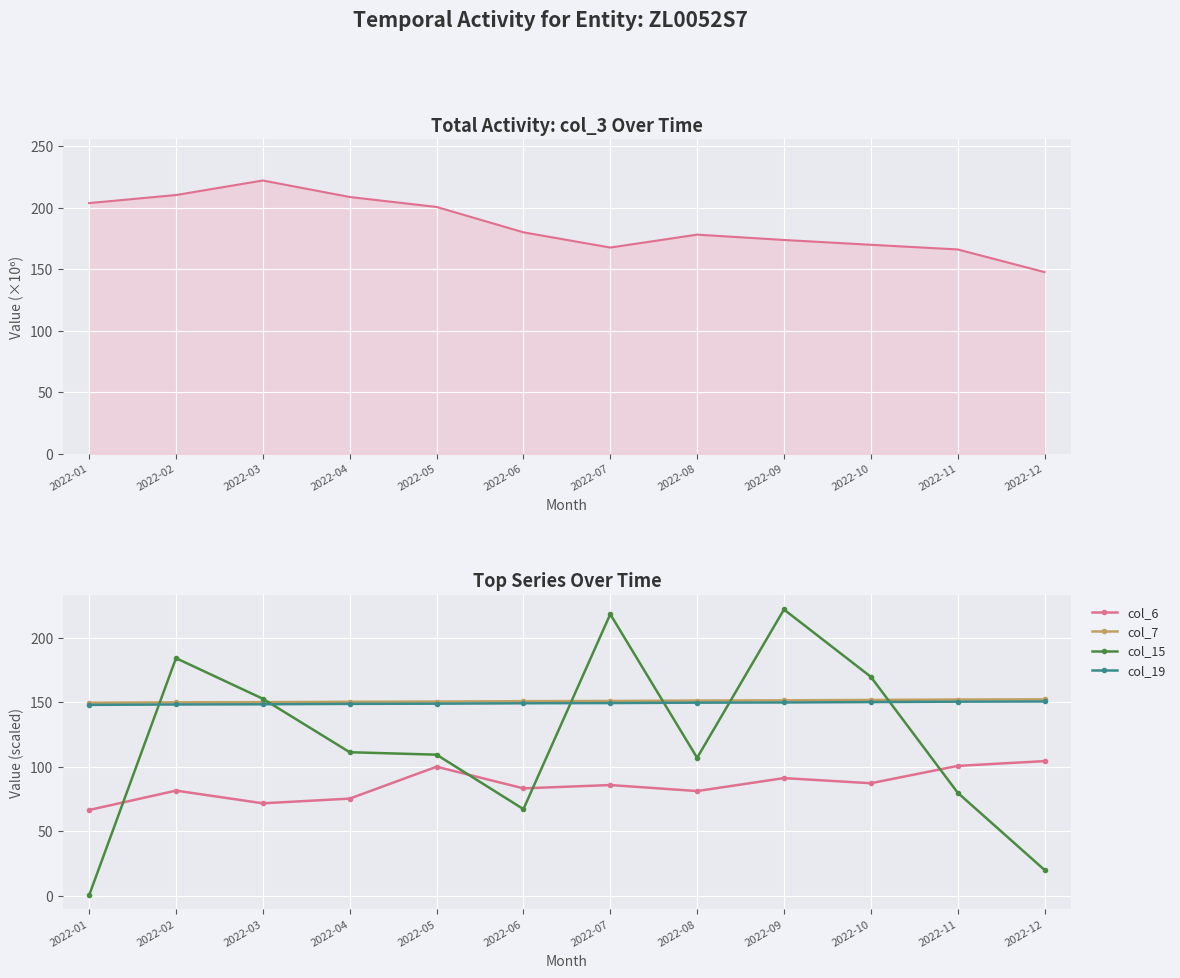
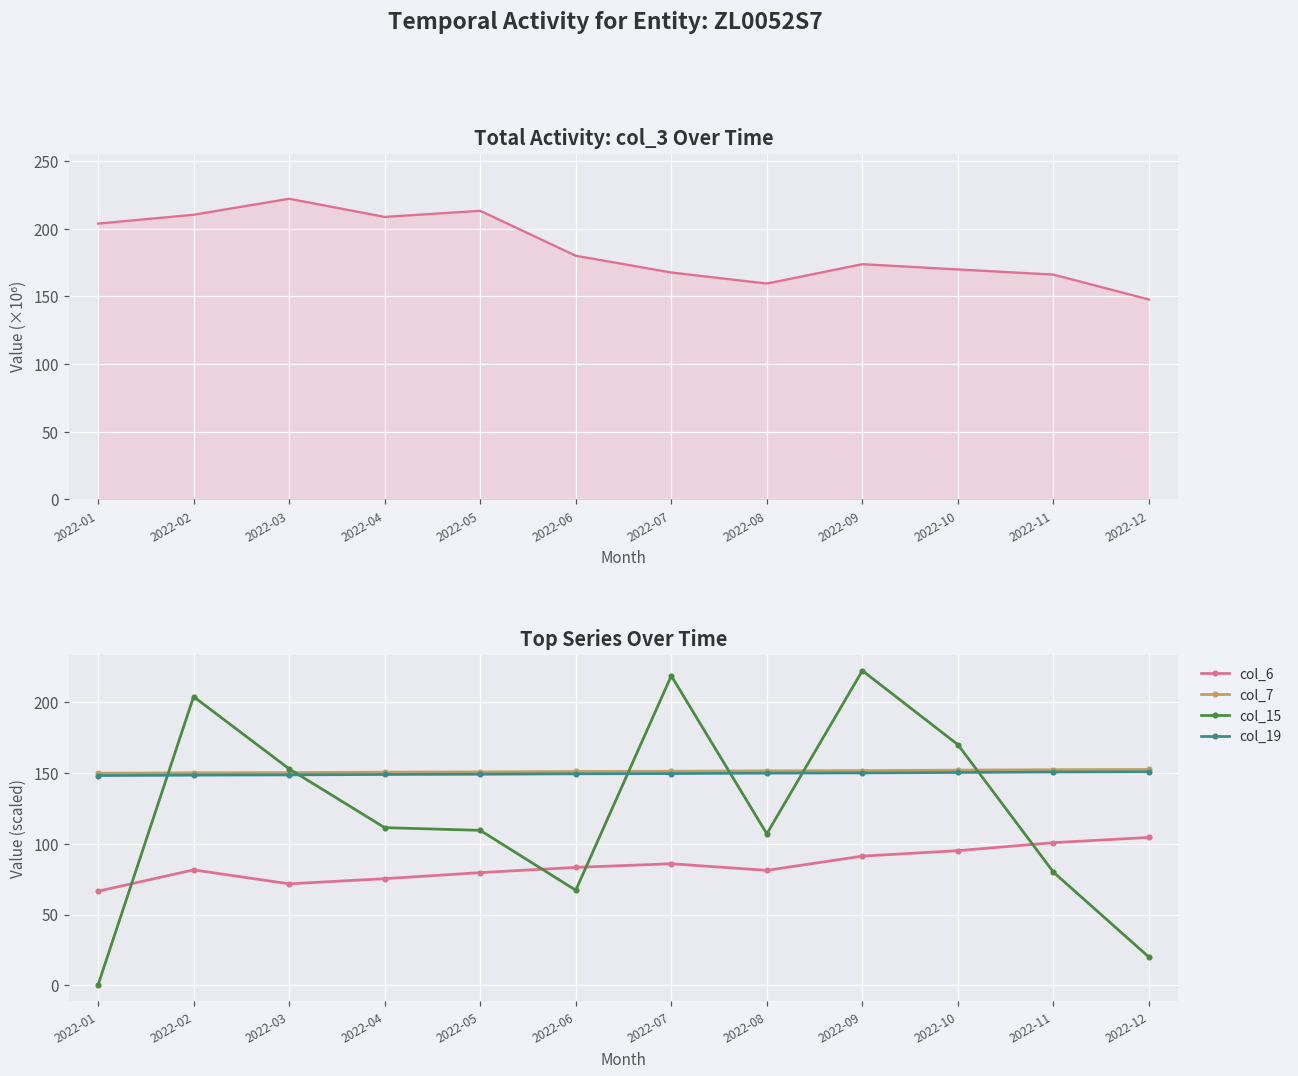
Total Activity: col_3 Over Time, 2022-05: 201 -> 213
Total Activity: col_3 Over Time, 2022-08: 178 -> 159
Top Series Over Time, col_15, 2022-02: 184 -> 204
Top Series Over Time, col_6, 2022-05: 100 -> 80
Top Series Over Time, col_6, 2022-10: 87 -> 95
